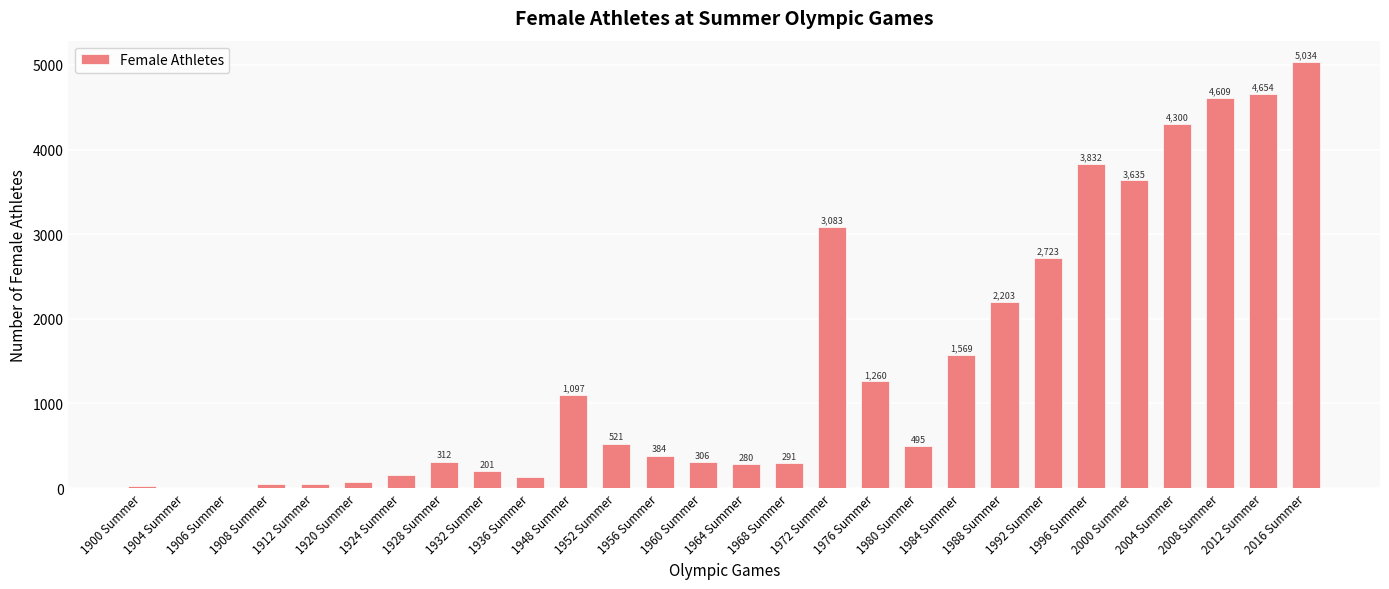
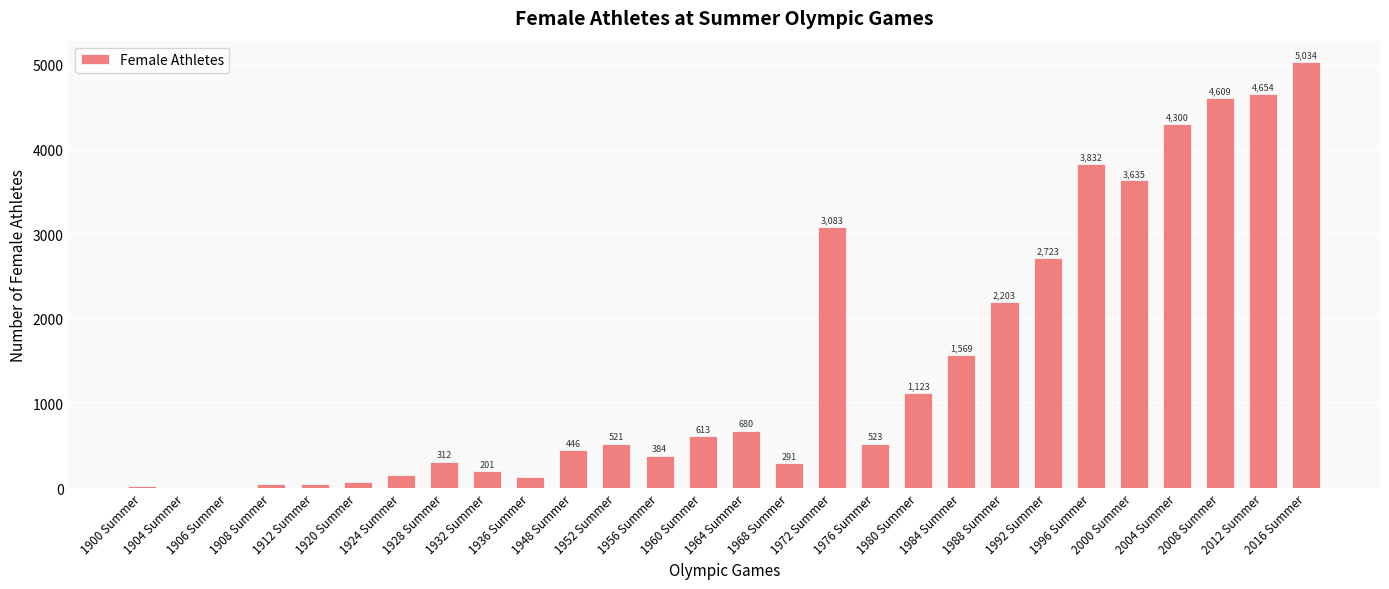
1948 Summer: 1,097 -> 446
1960 Summer: 306 -> 613
1964 Summer: 280 -> 680
1976 Summer: 1,260 -> 523
1980 Summer: 495 -> 1,123
